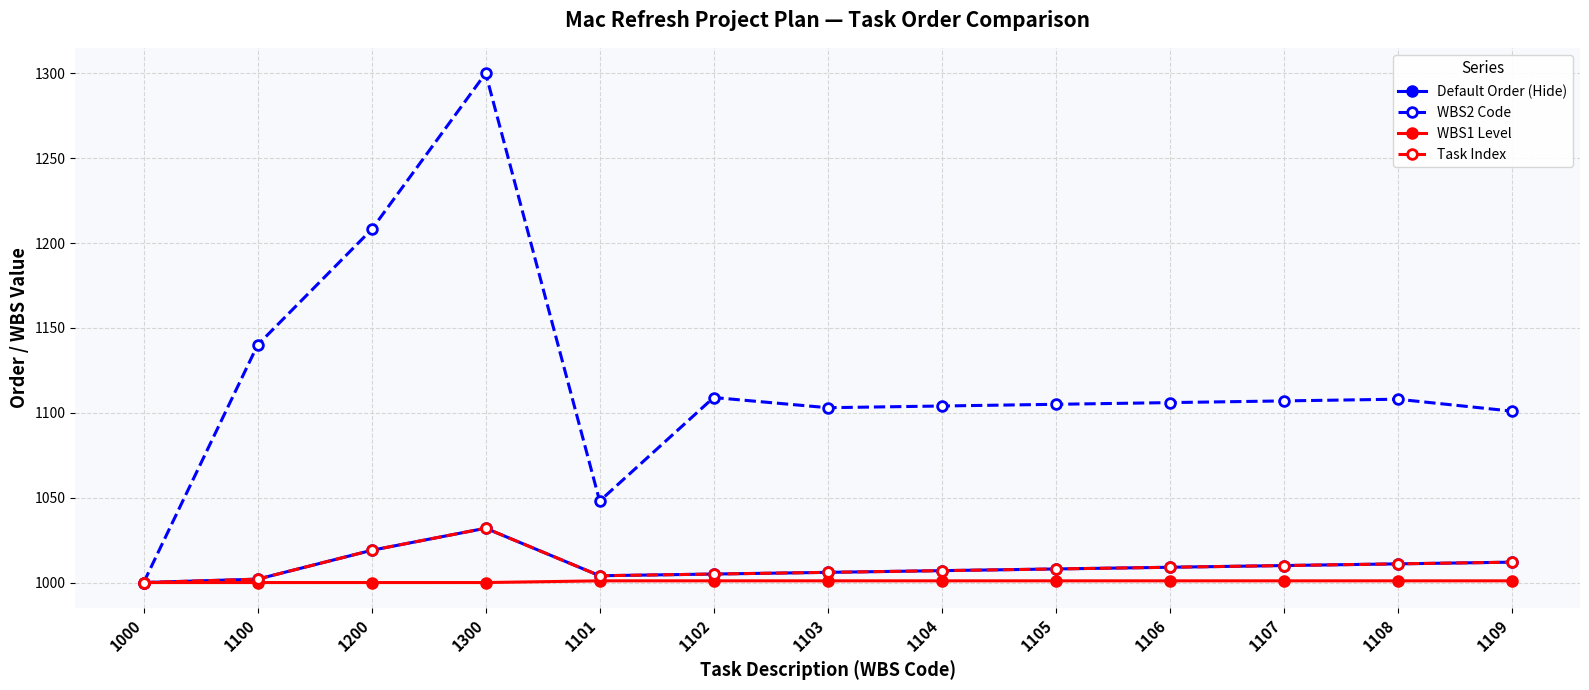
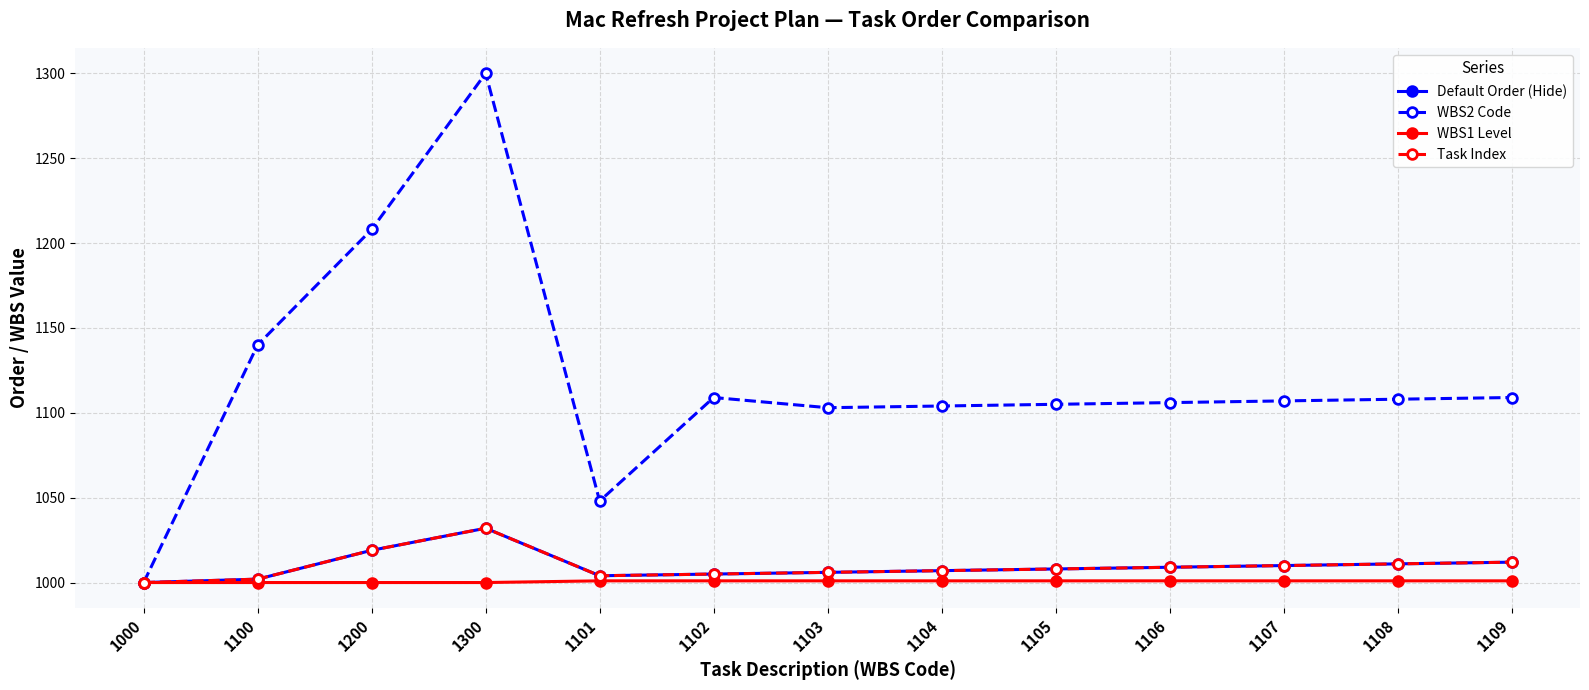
WBS2 Code, 1109: 1101 -> 1109
